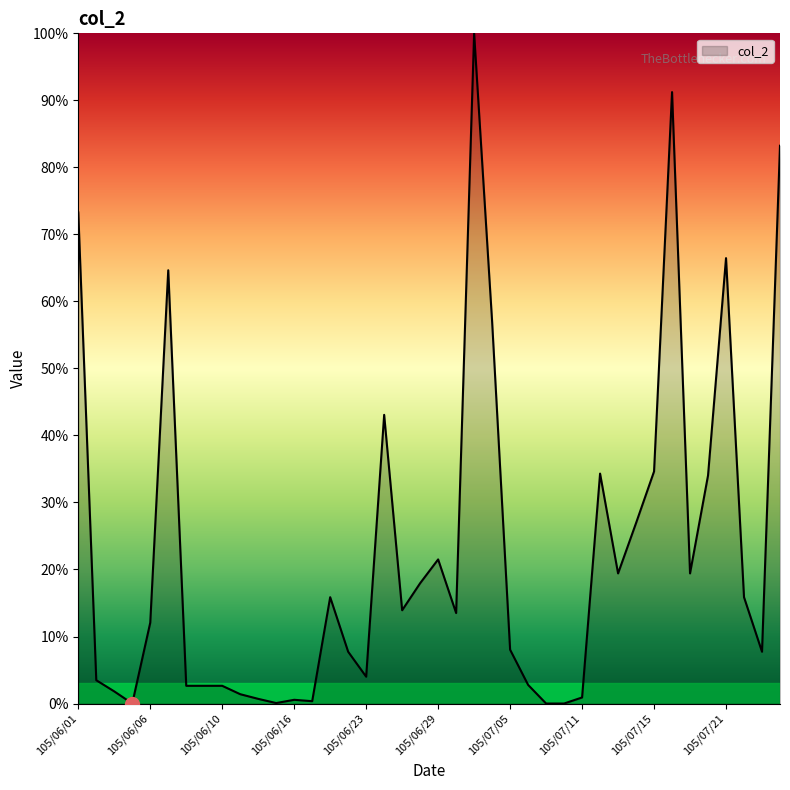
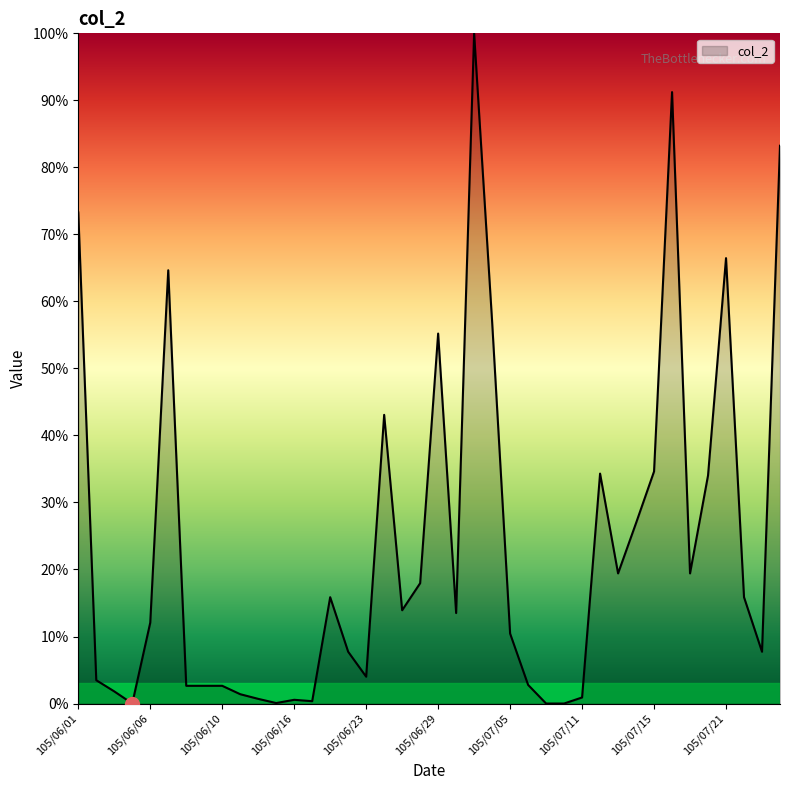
col_2, 105/06/29: 22% -> 55%
col_2, 105/07/05: 8% -> 10%
